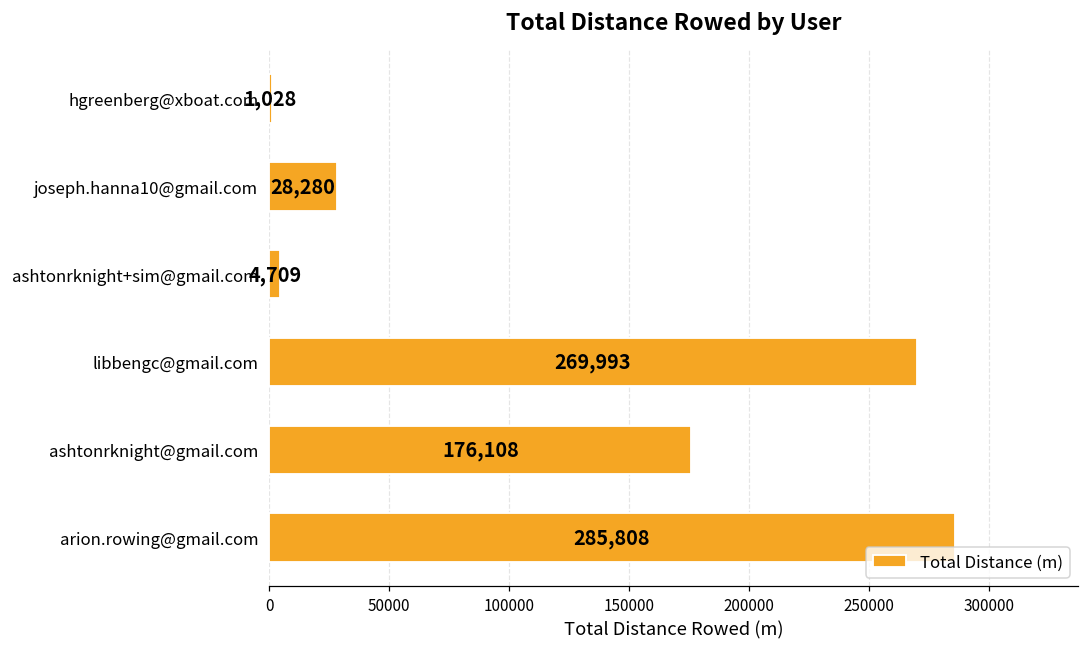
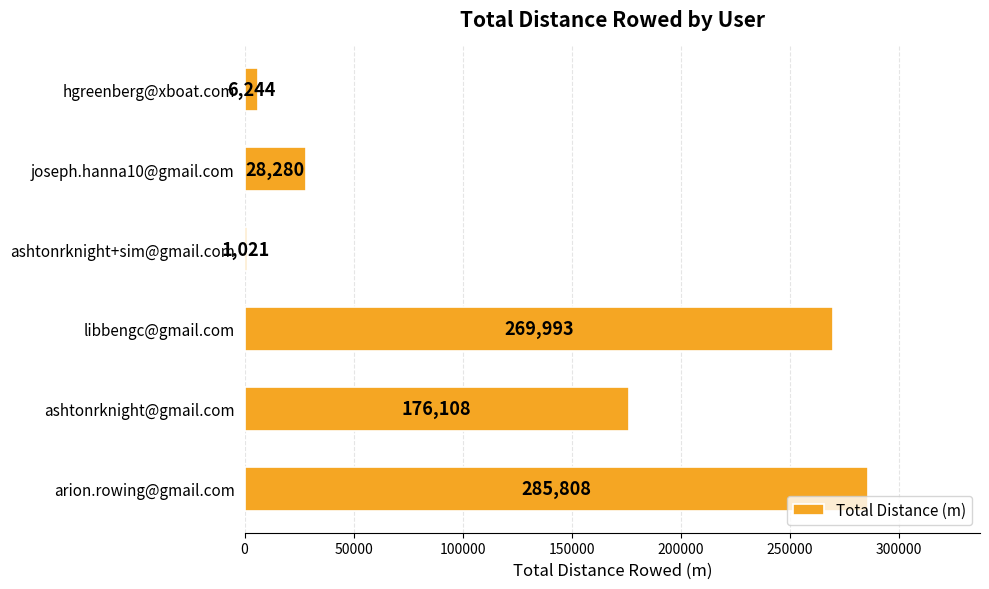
hgreenberg@xboat.com: 1,028 -> 6,244
ashtonrknight+sim@gmail.com: 4,709 -> 1,021
